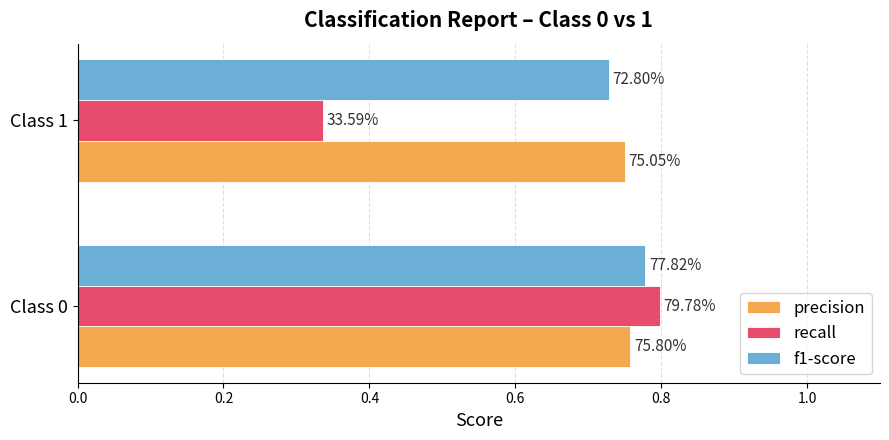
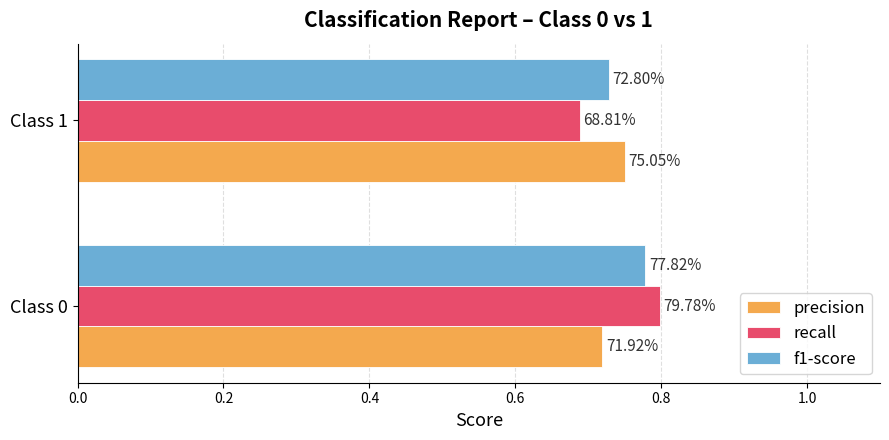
recall, Class 1: 33.59% -> 68.81%
precision, Class 0: 75.80% -> 71.92%
